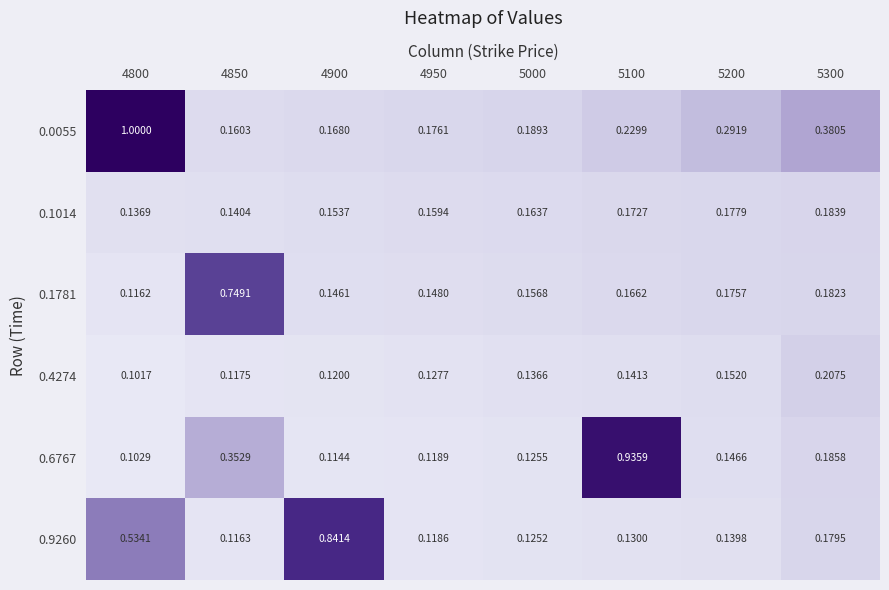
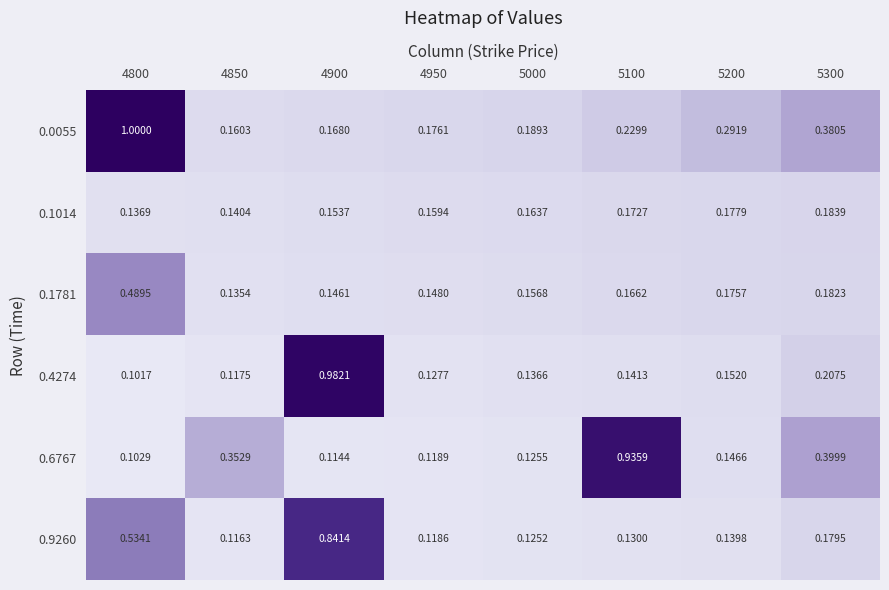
0.1781, 4800: 0.1162 -> 0.4895
0.1781, 4850: 0.7491 -> 0.1354
0.4274, 4900: 0.1200 -> 0.9821
0.6767, 5300: 0.1858 -> 0.3999
